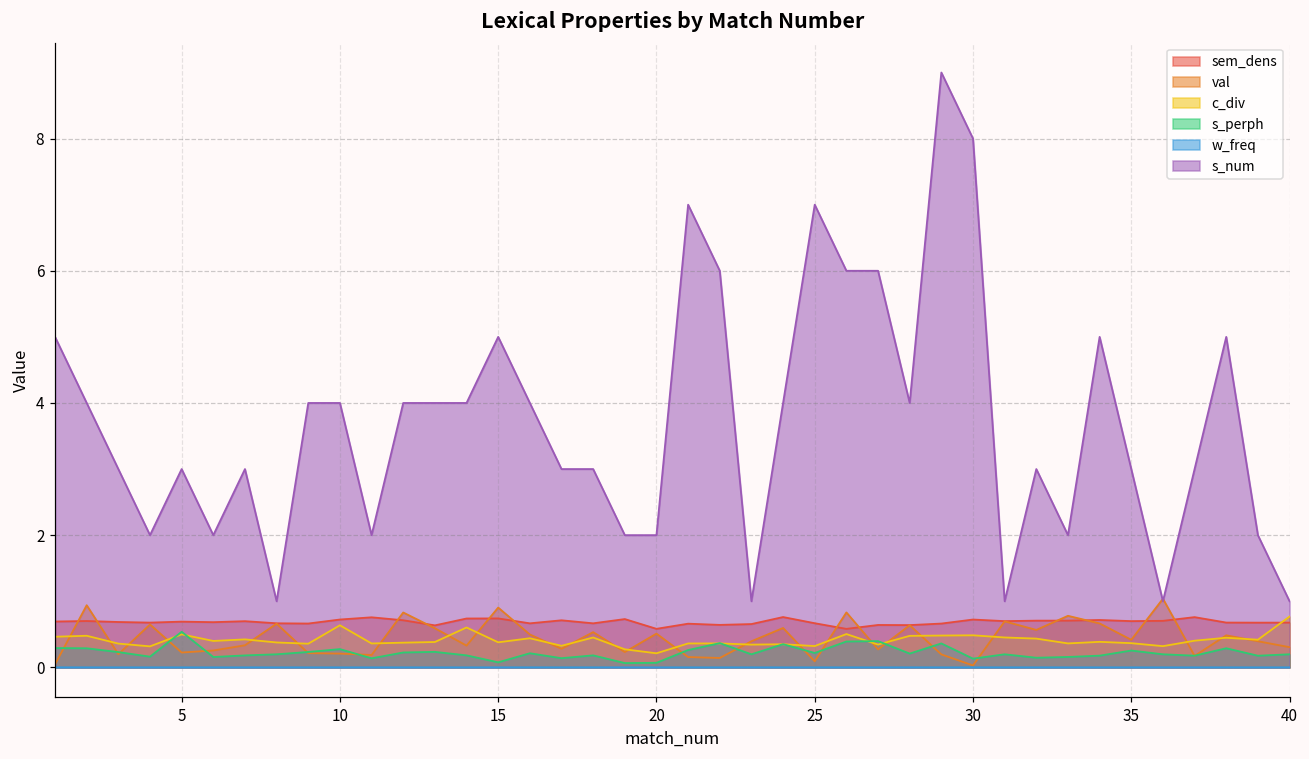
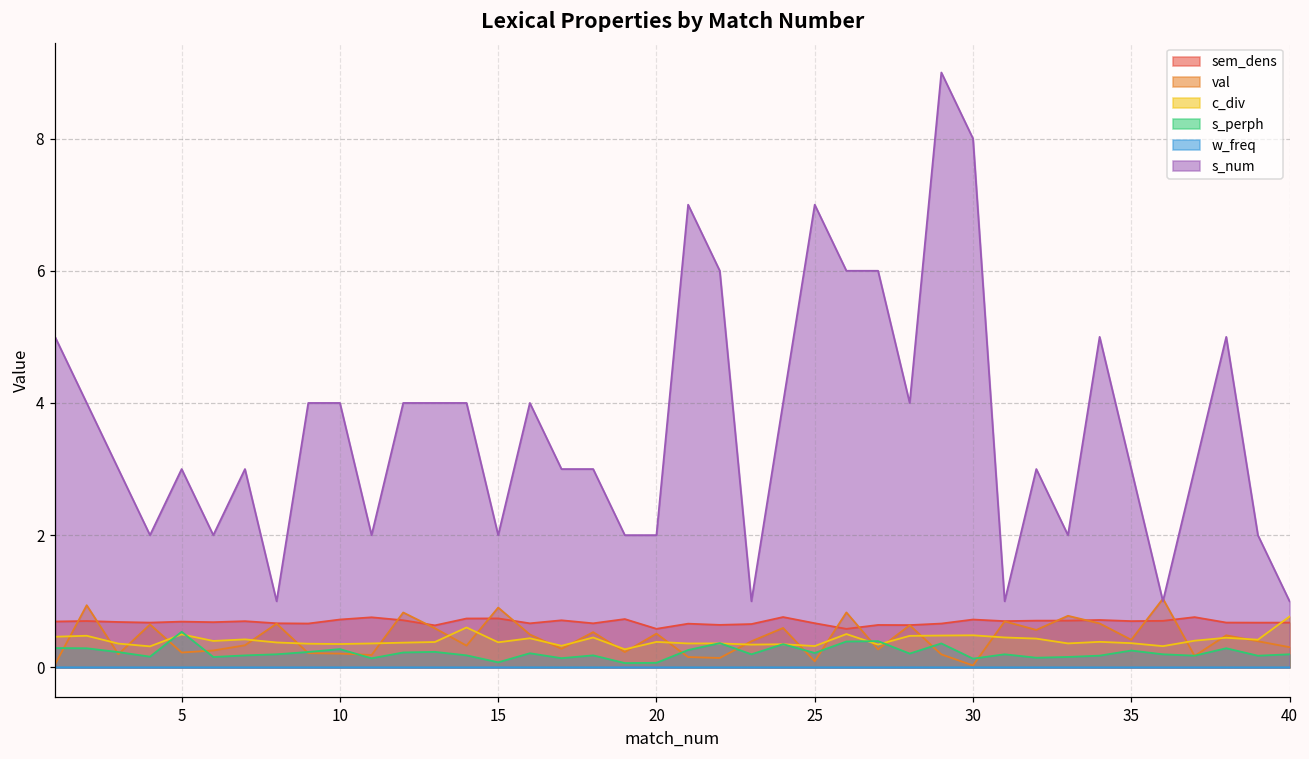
c_div, 10: 0.6 -> 0.4
s_num, 15: 5 -> 2
c_div, 20: 0.2 -> 0.4
